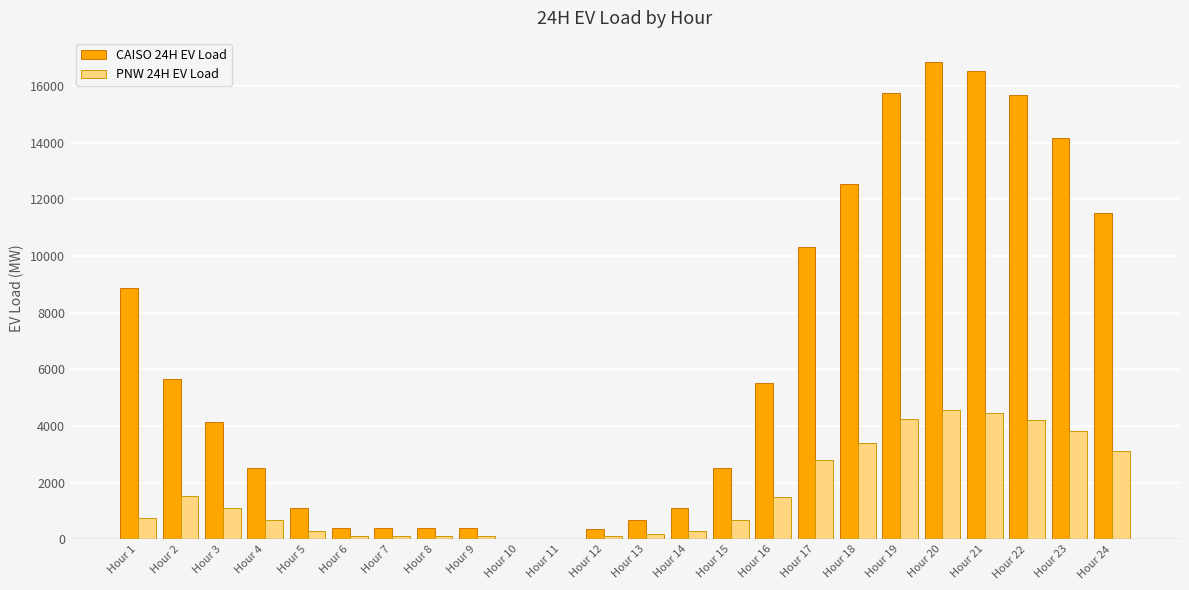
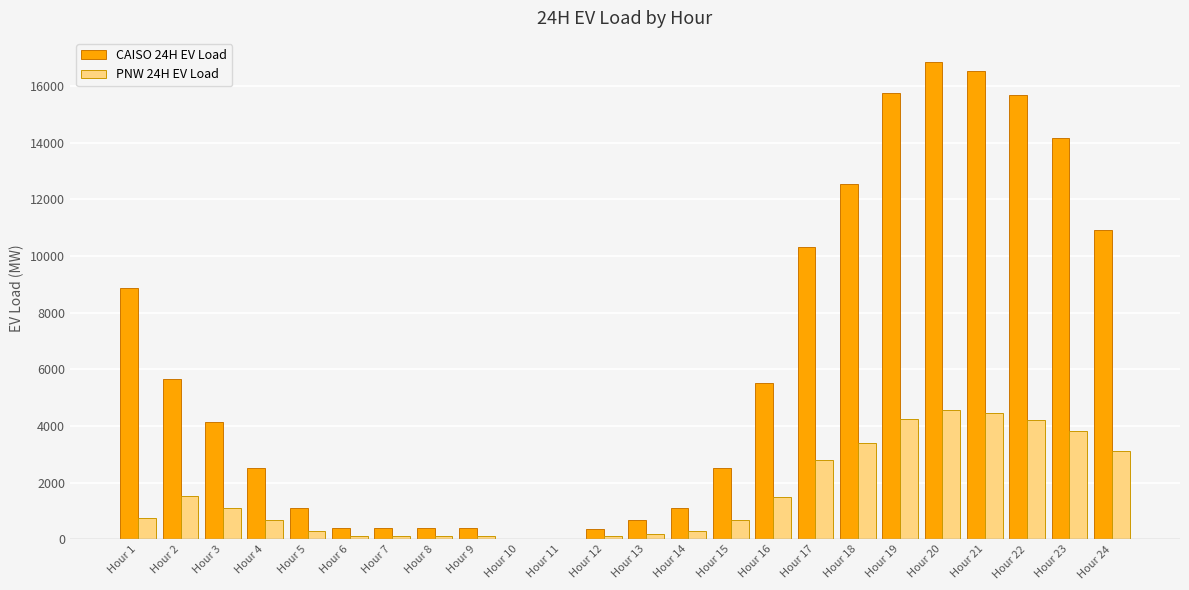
CAISO 24H EV Load, Hour 24: 11500 -> 10900
